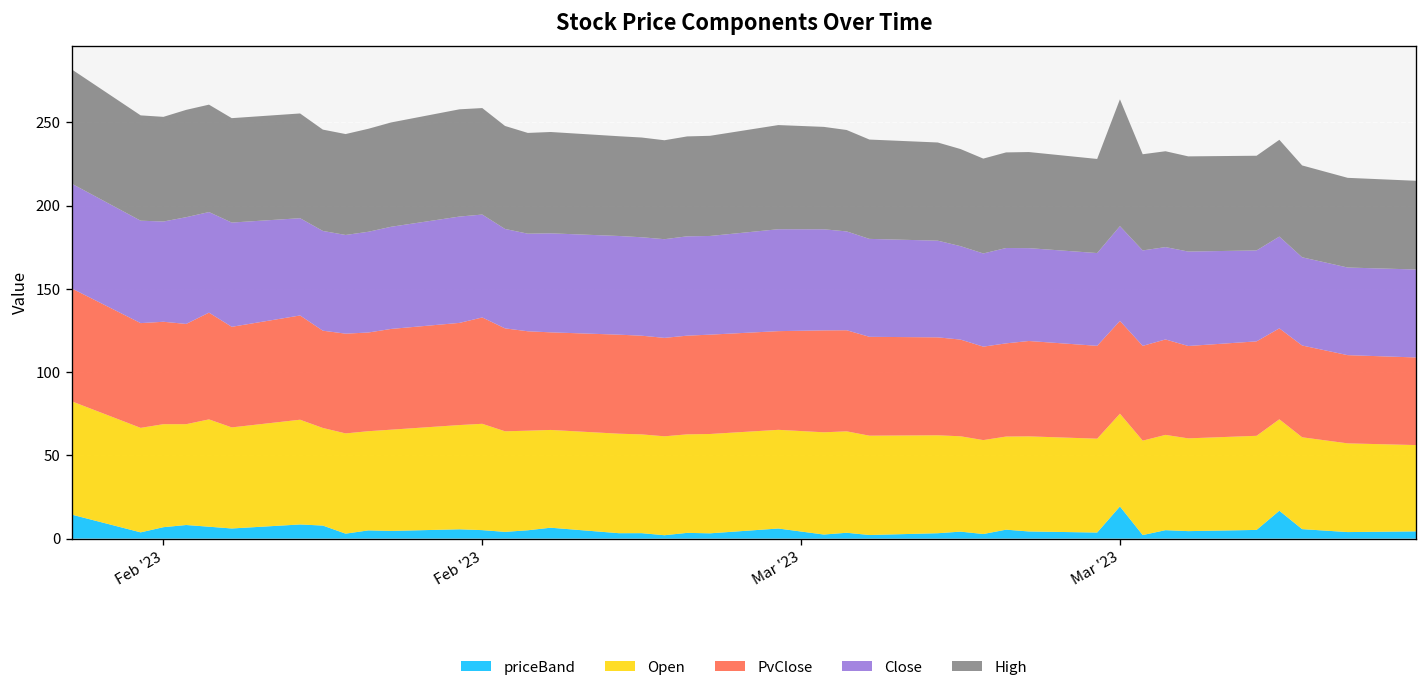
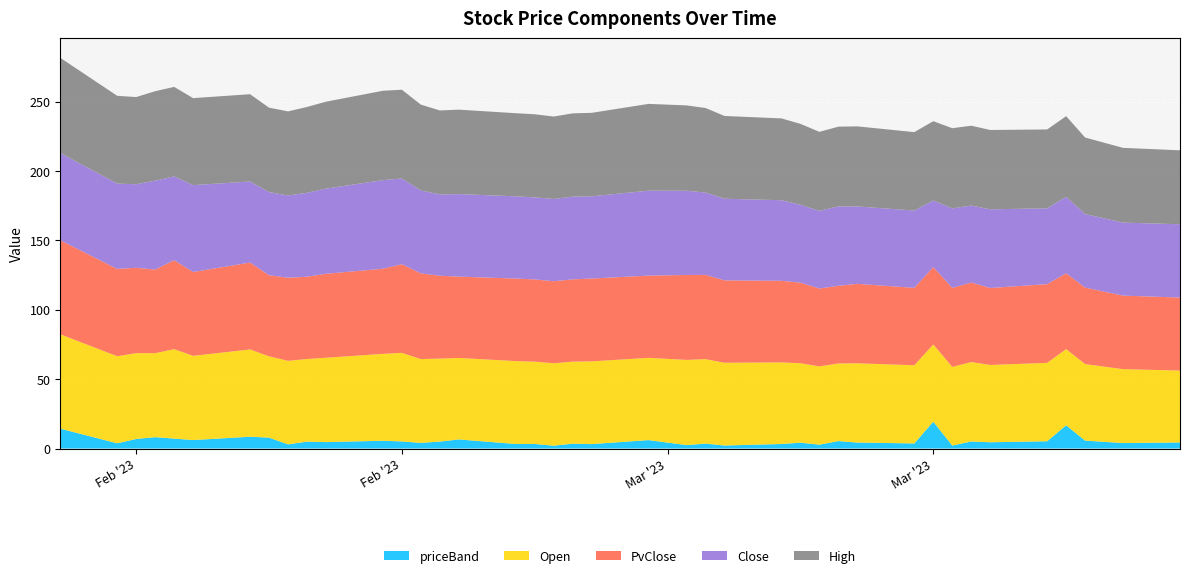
Close, Mar '23: 57 -> 48
High, Mar '23: 76 -> 57
